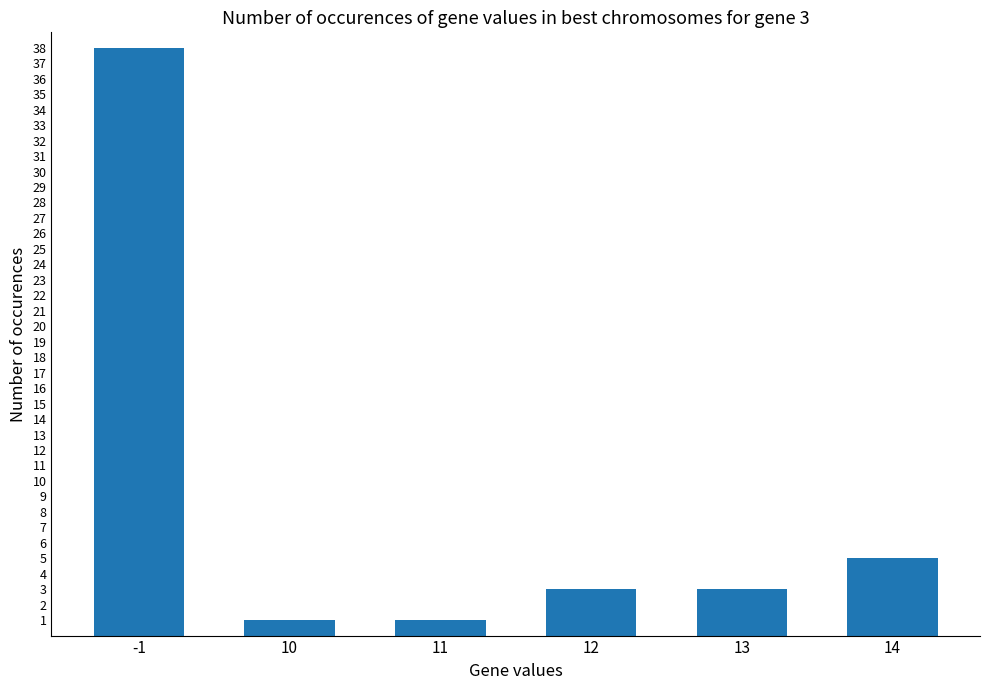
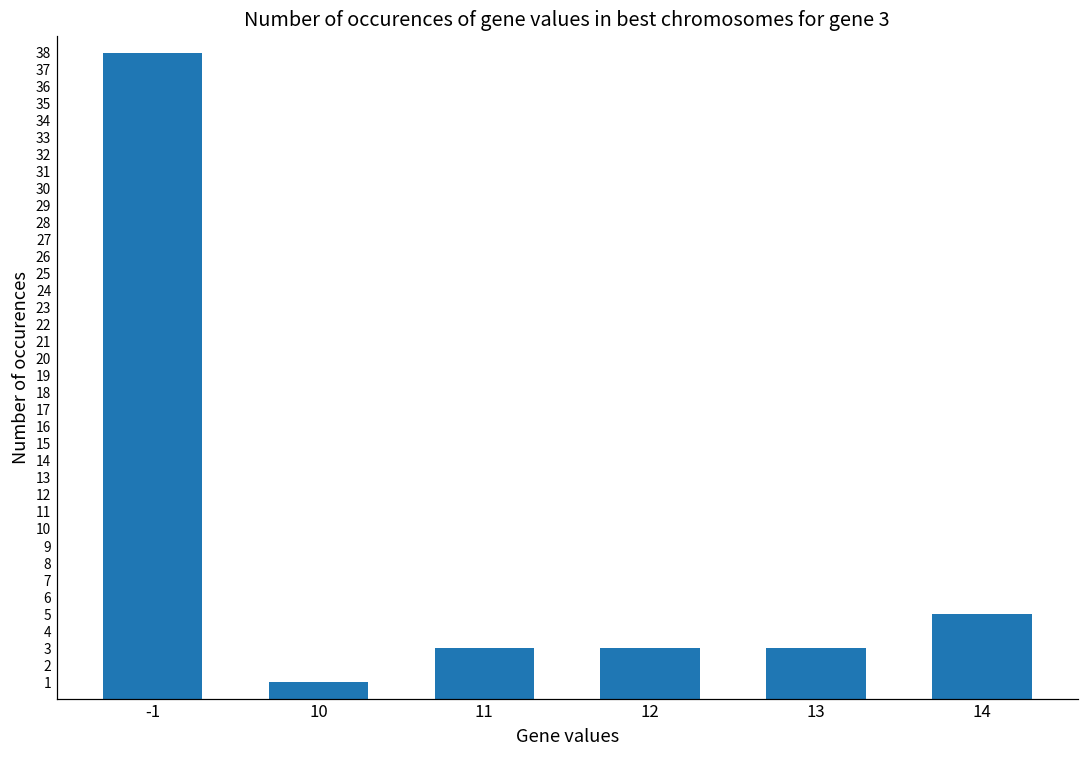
11: 1 -> 3
